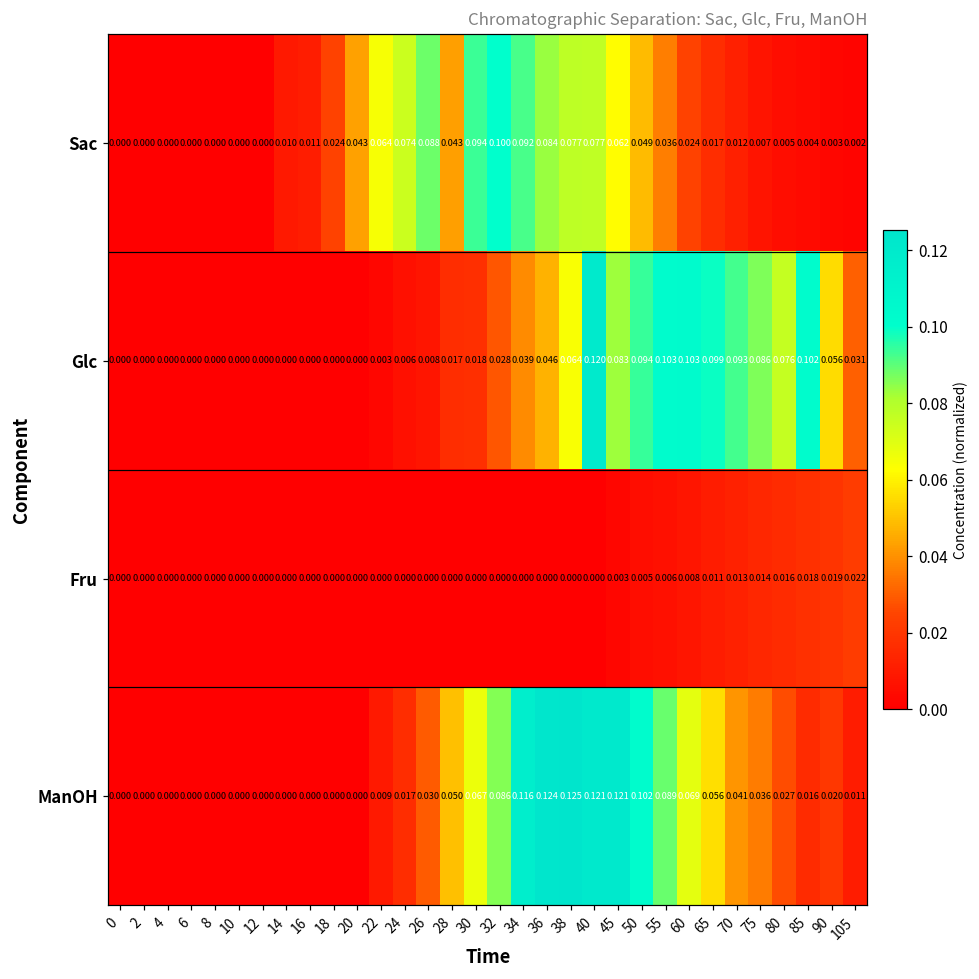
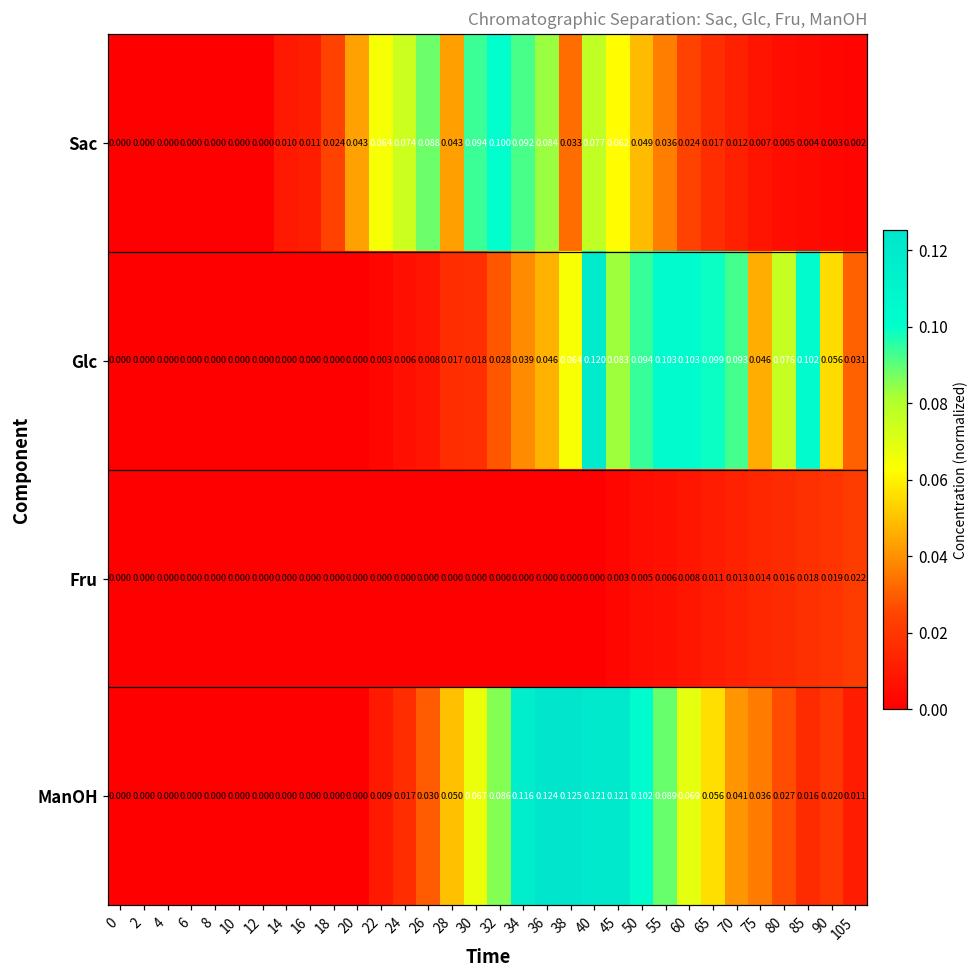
Sac, 38: 0.077 -> 0.033
Glc, 75: 0.086 -> 0.046
